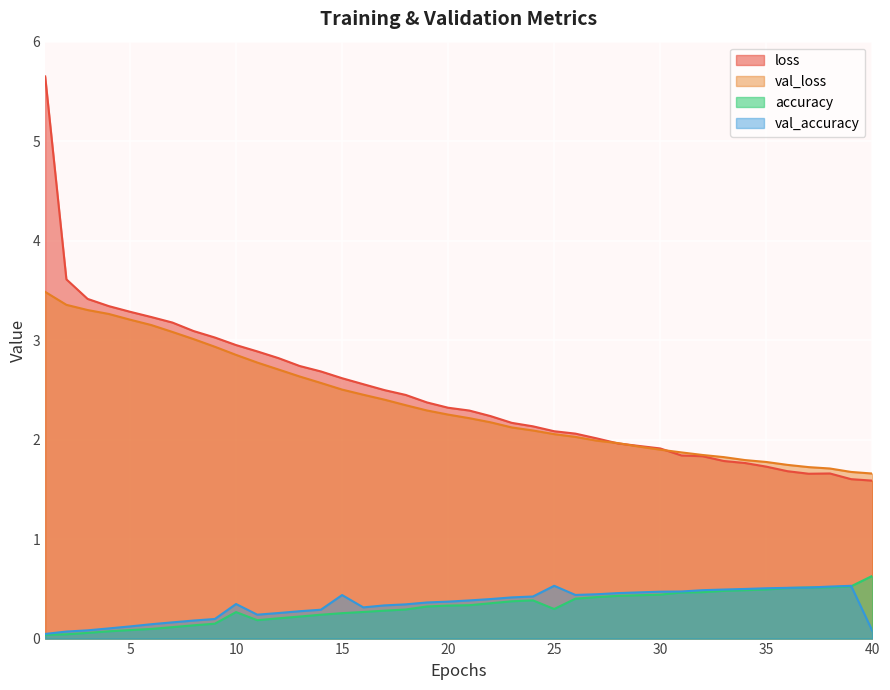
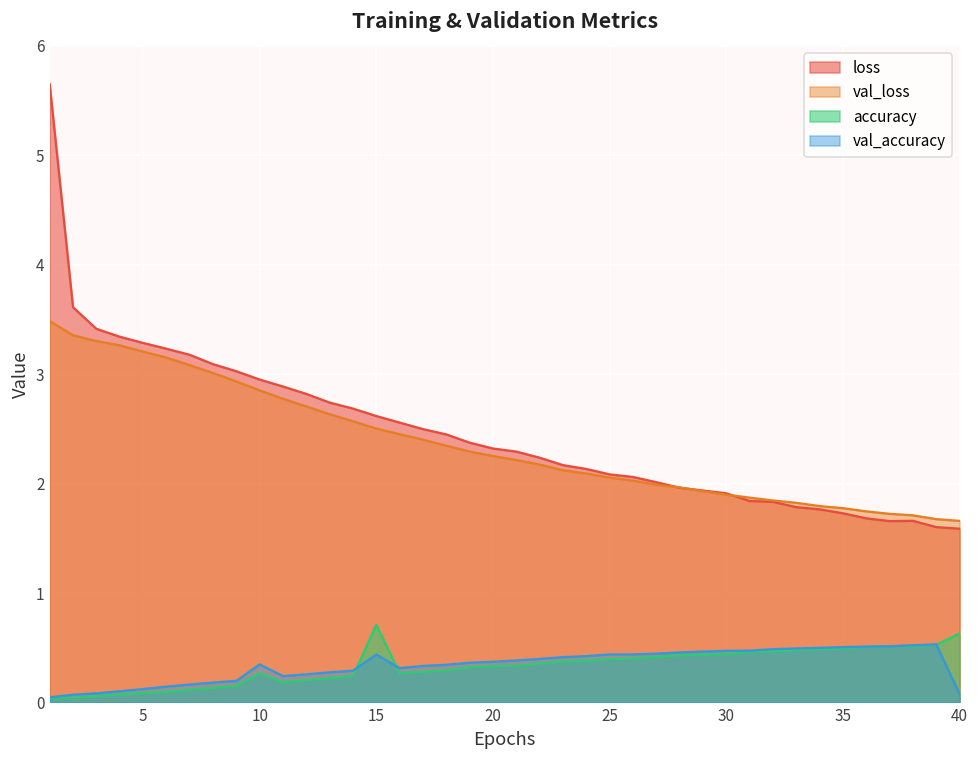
accuracy, 15: 0.3 -> 0.7
accuracy, 25: 0.3 -> 0.4
val_accuracy, 25: 0.5 -> 0.4
